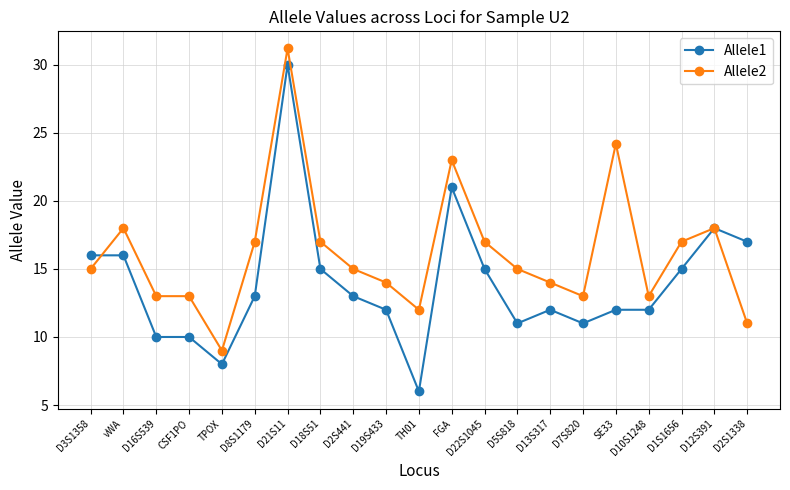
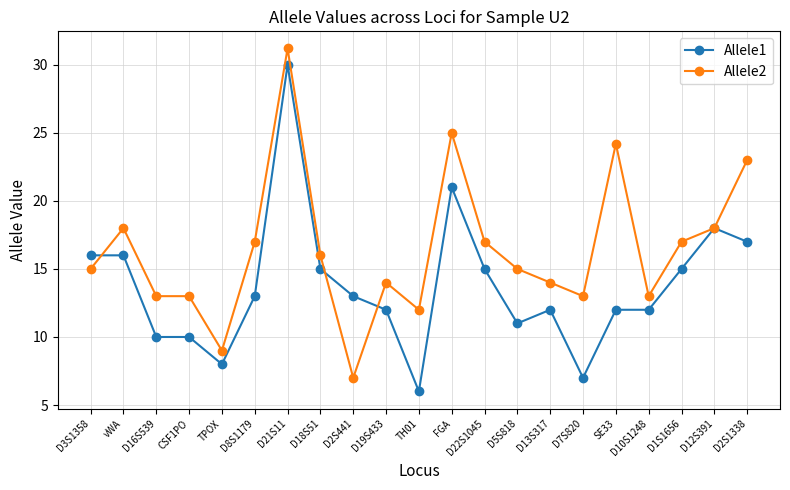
Allele2, D18S51: 17 -> 16
Allele2, D2S441: 15 -> 7
Allele2, FGA: 23 -> 25
Allele1, D7S820: 11 -> 7
Allele2, D2S1338: 11 -> 23
